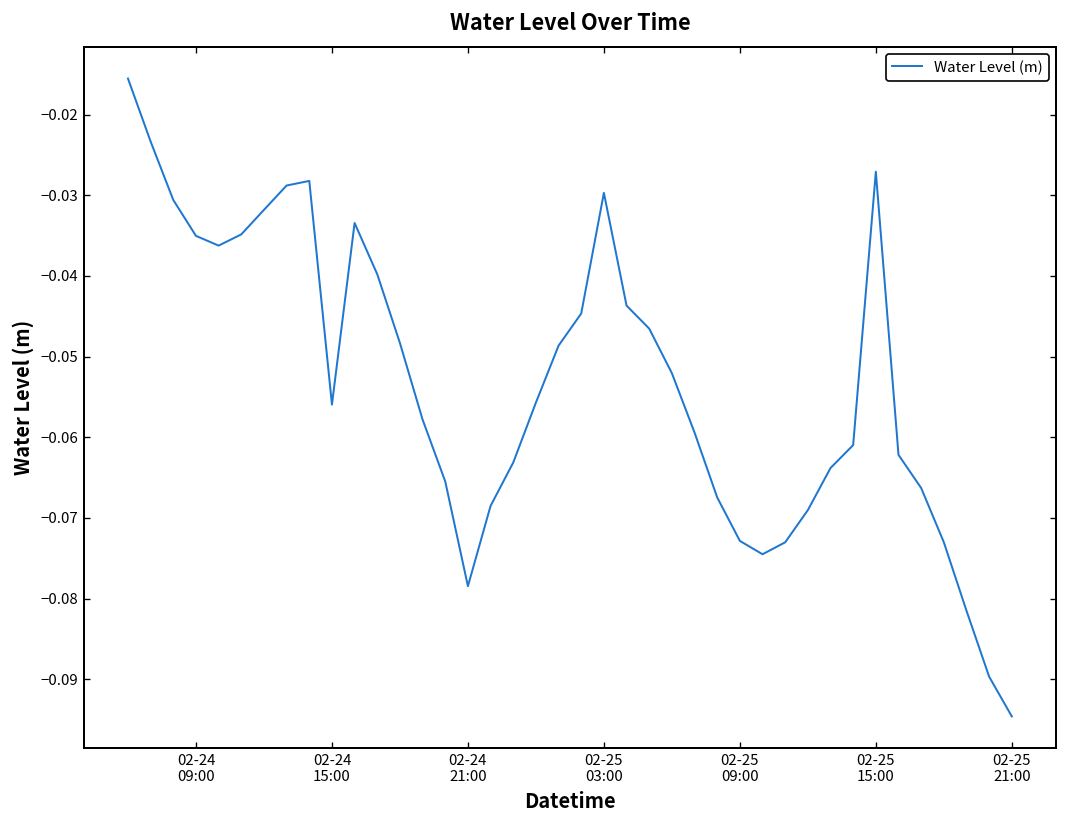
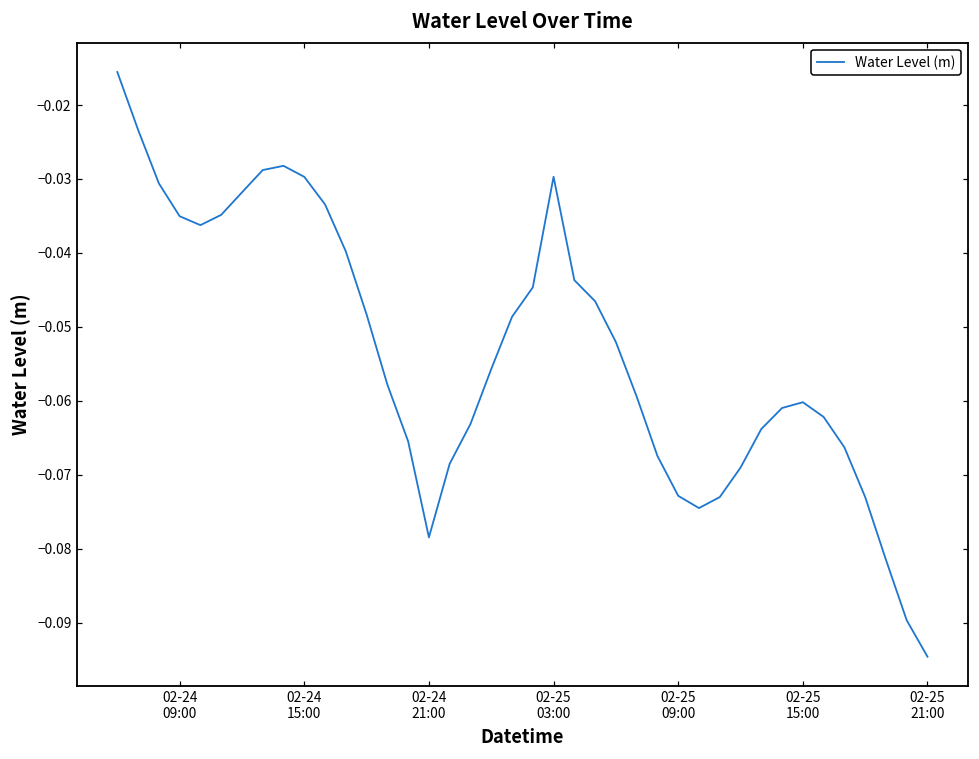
02-24 15:00: -0.056 -> -0.030
02-25 15:00: -0.027 -> -0.060
